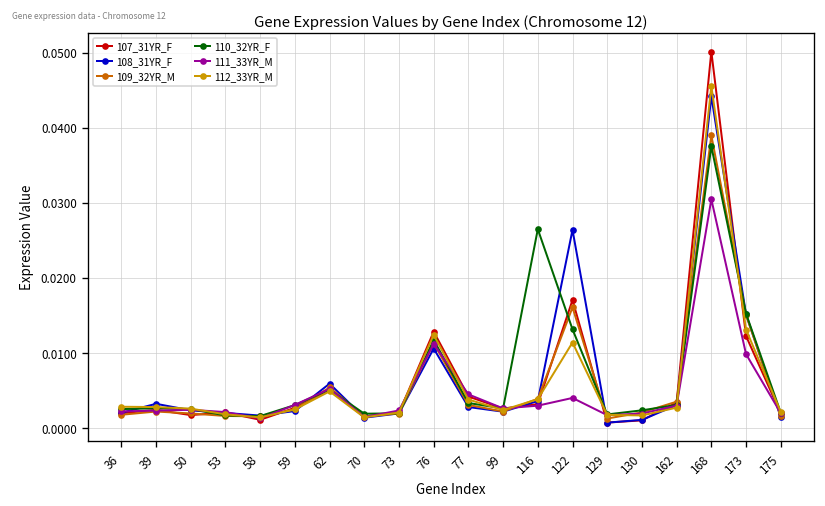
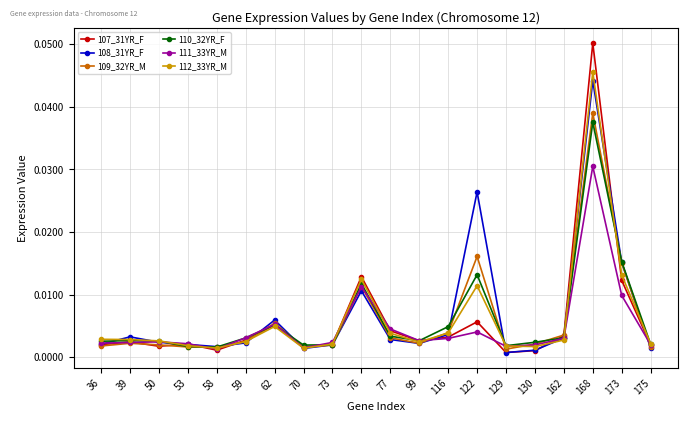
110_32YR_F, 116: 0.026 -> 0.005
107_31YR_F, 122: 0.017 -> 0.006
